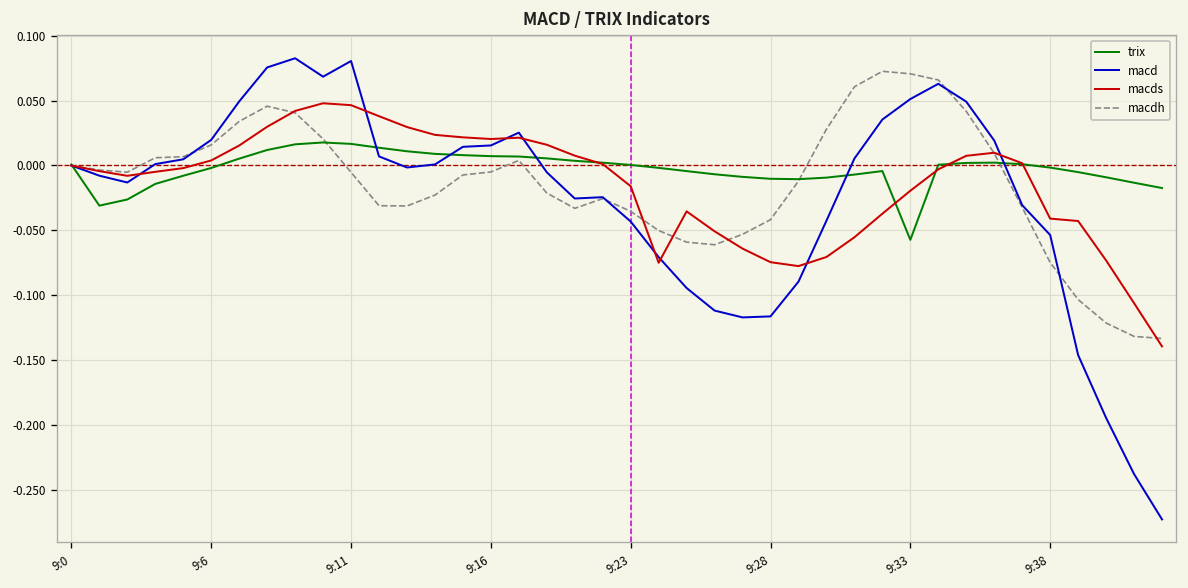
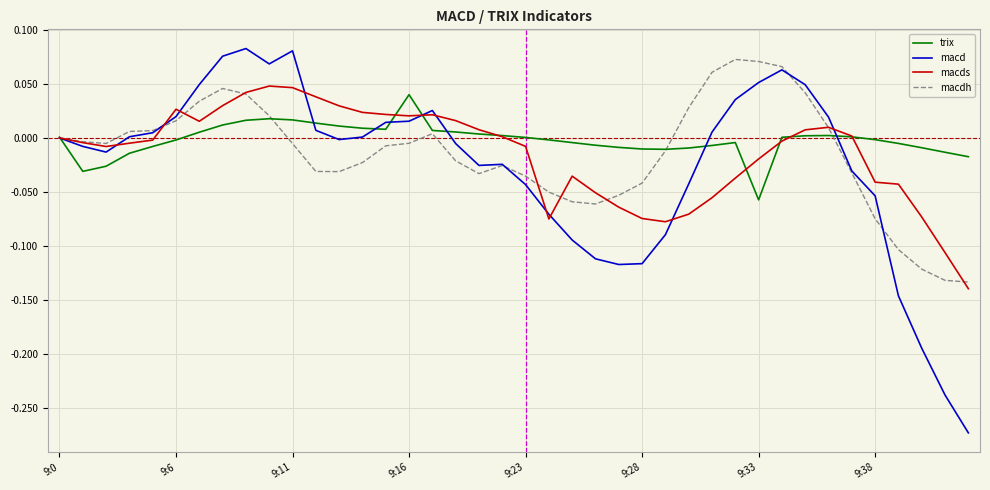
macds, 9:6: 0.004 -> 0.027
trix, 9:16: 0.007 -> 0.040
macds, 9:23: -0.016 -> -0.008
